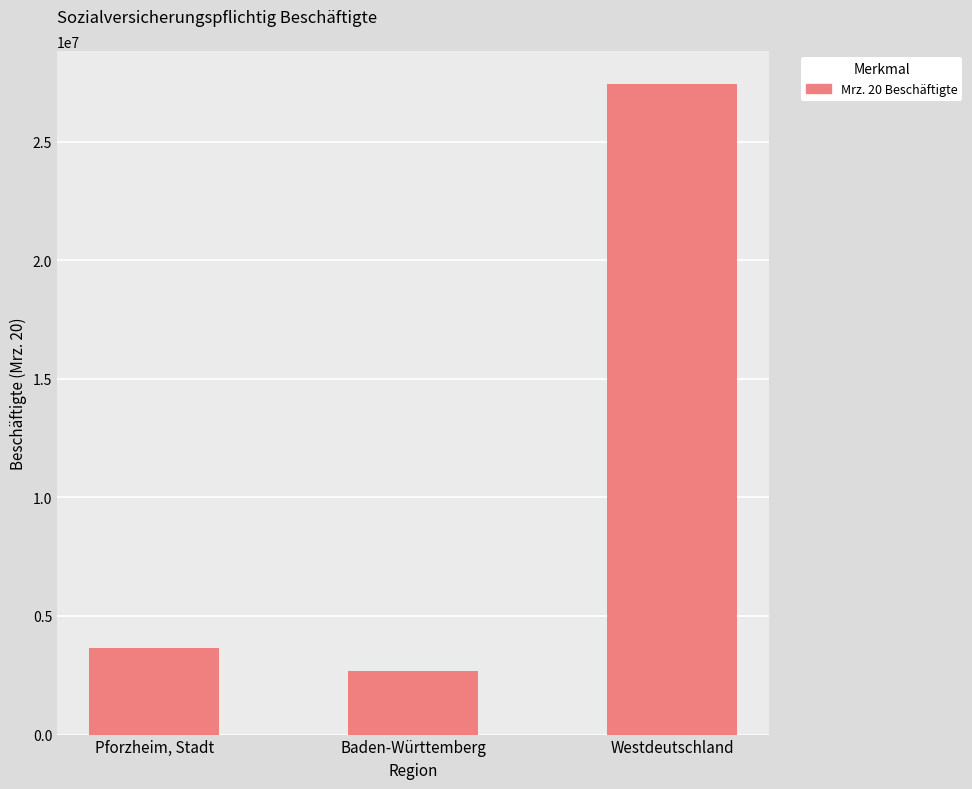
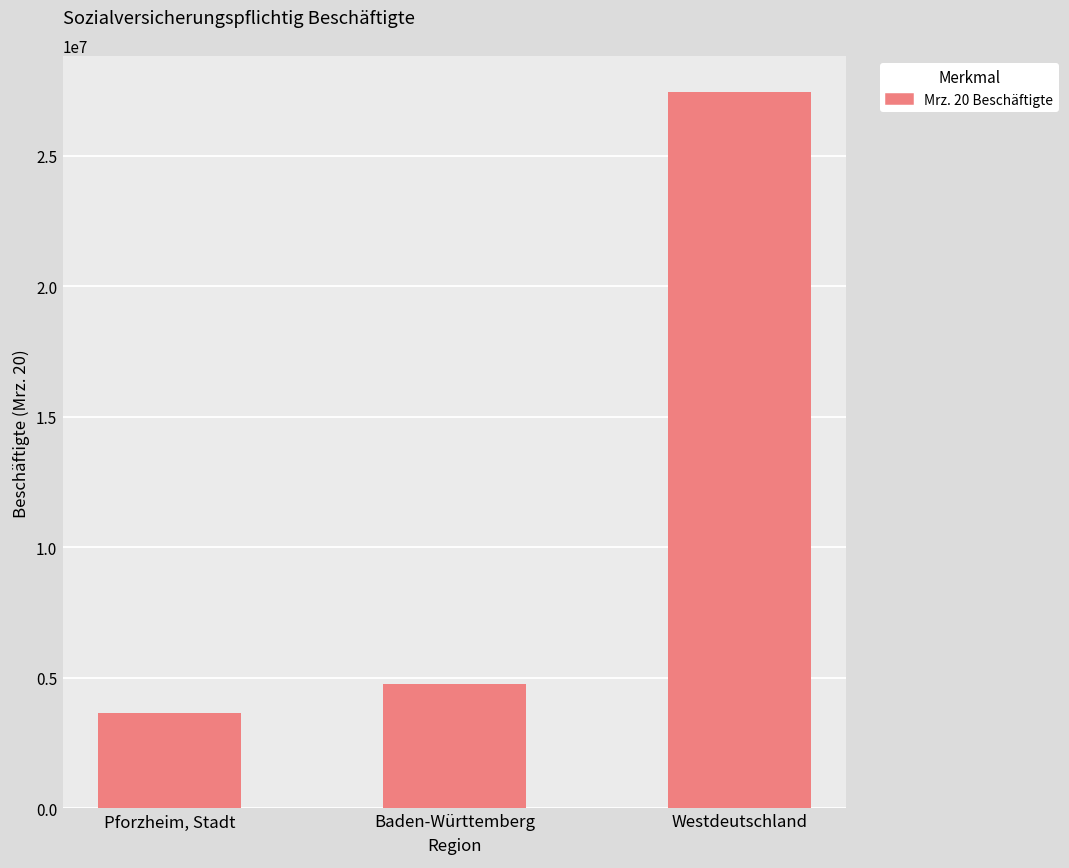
Baden-Württemberg: 2700000 -> 4800000
